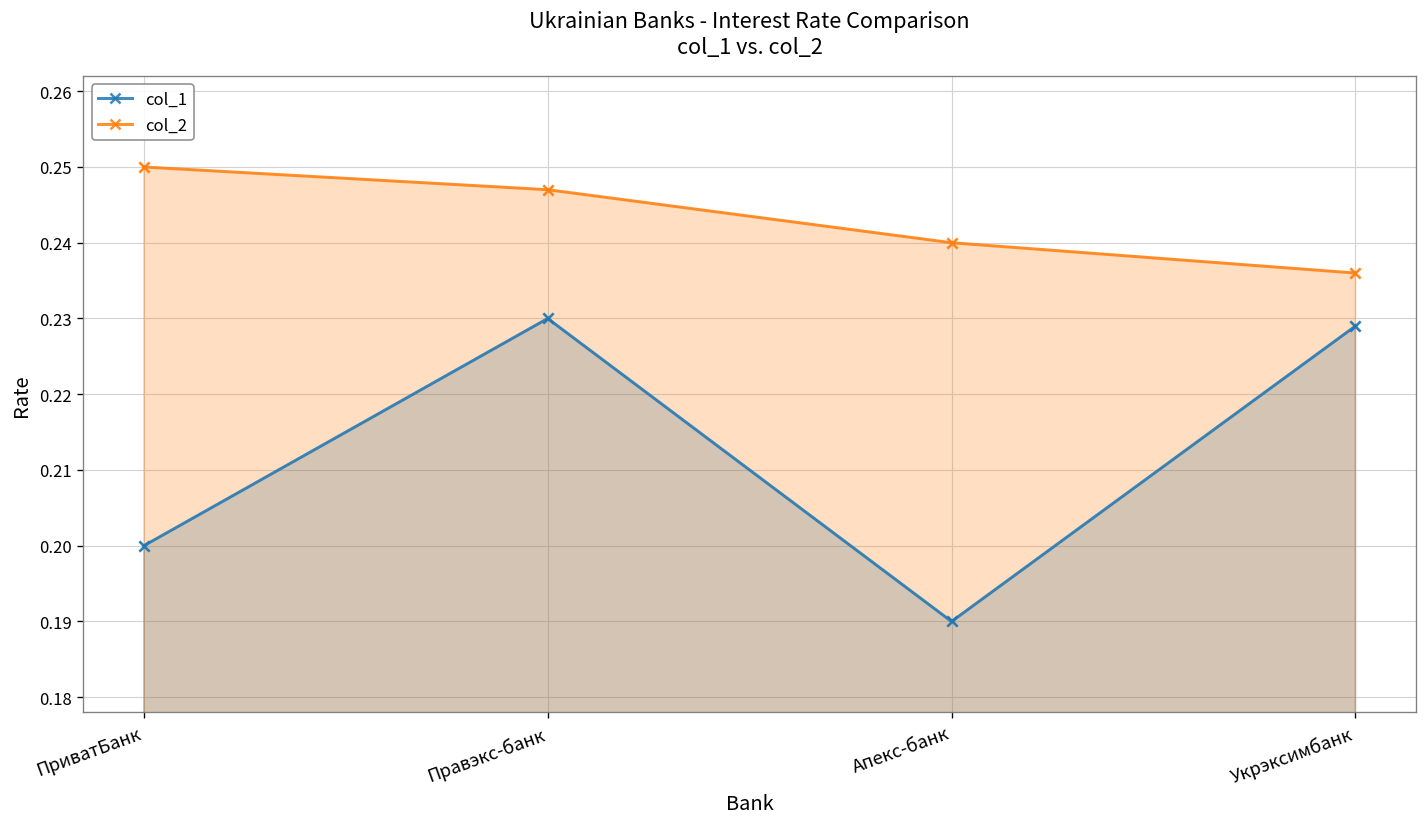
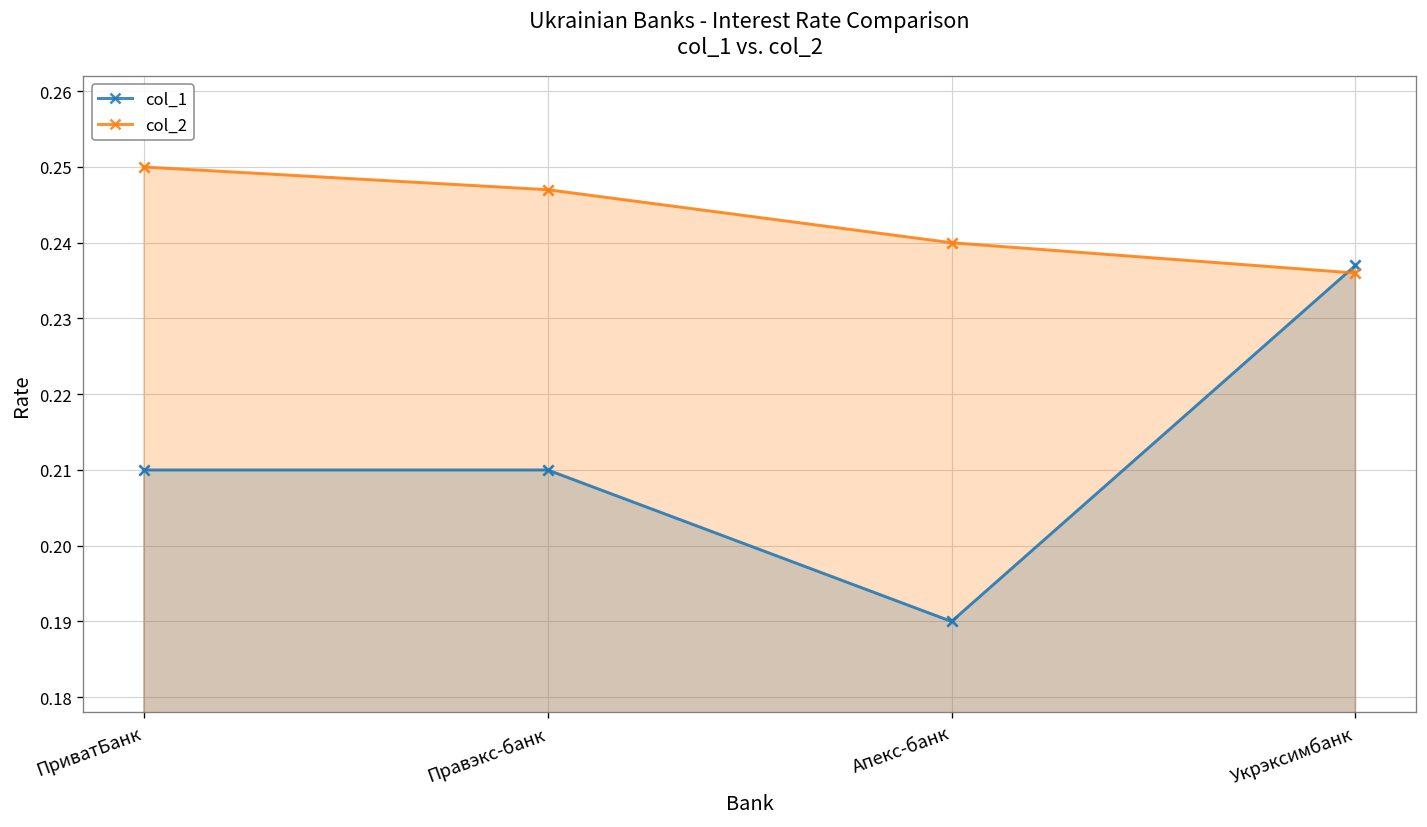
col_1, ПриватБанк: 0.20 -> 0.21
col_1, Правэкс-банк: 0.23 -> 0.21
col_1, Укрэксимбанк: 0.229 -> 0.237
